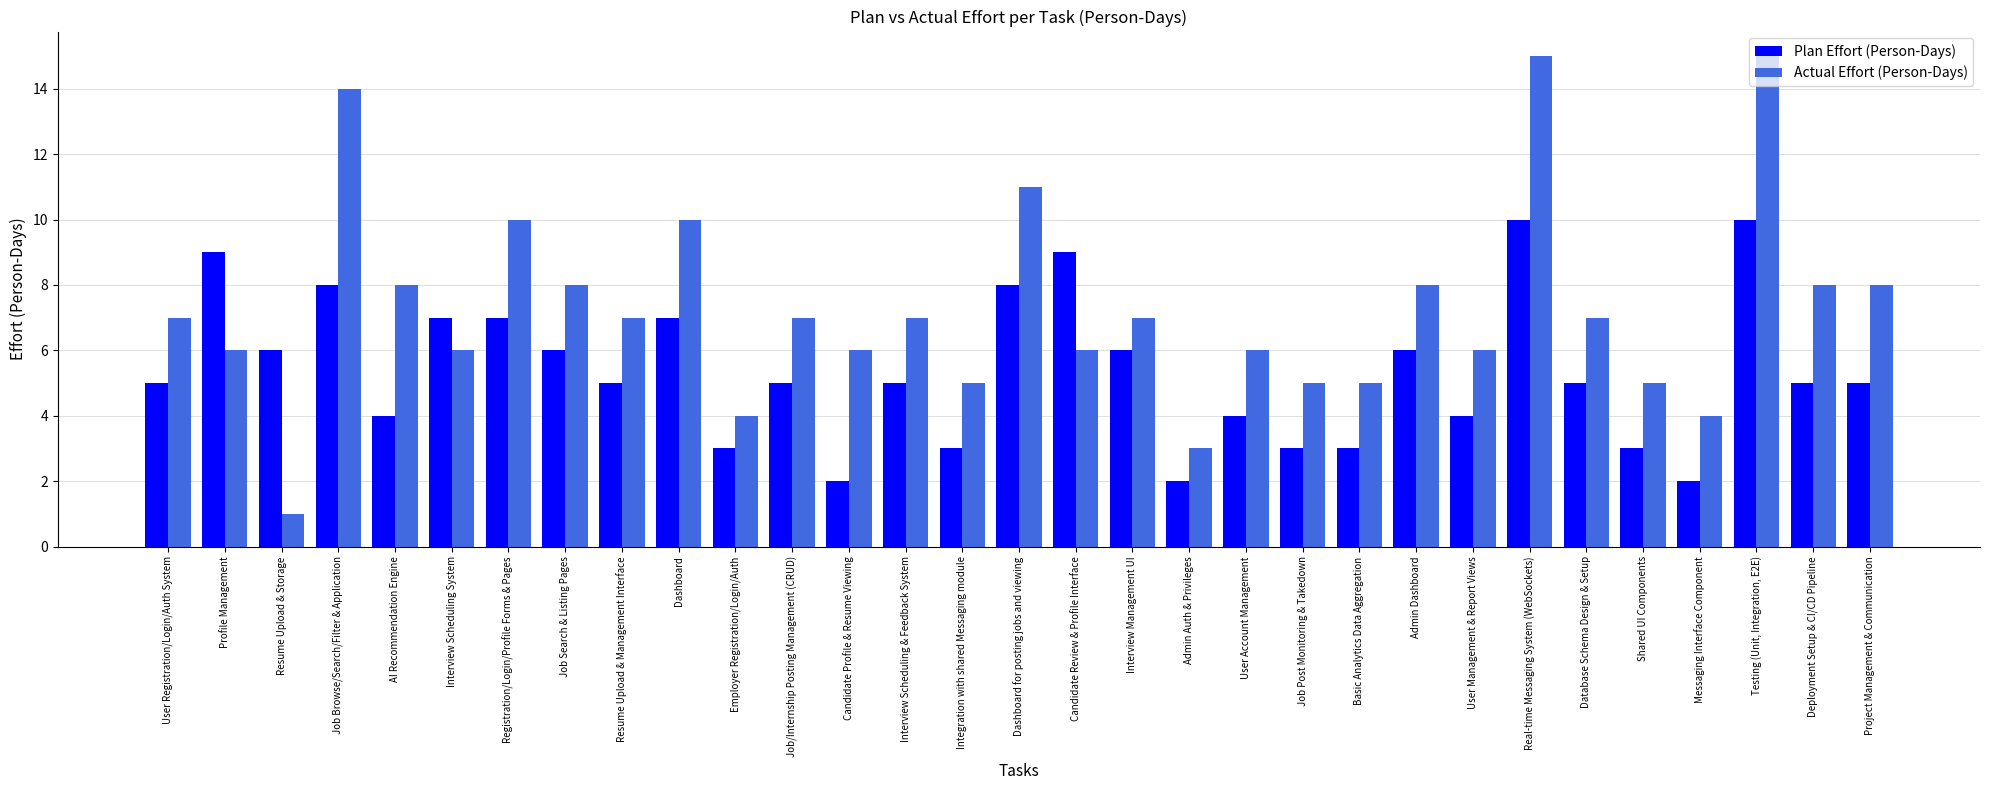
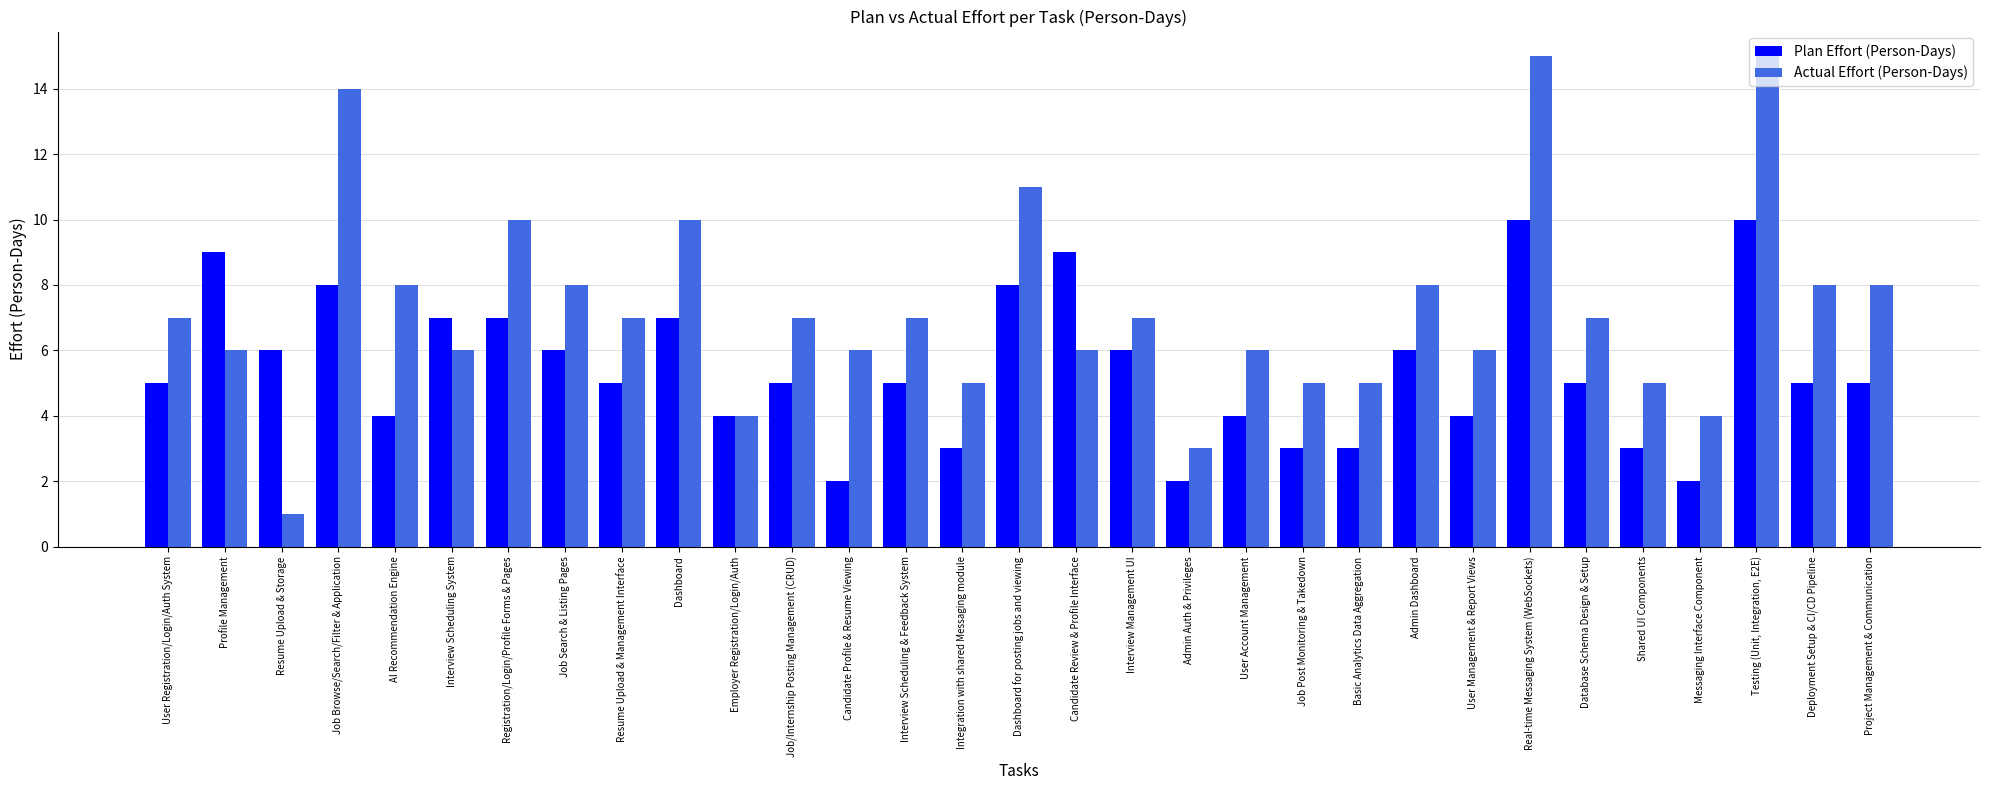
Plan Effort (Person-Days), Employer Registration/Login/Auth: 3 -> 4
